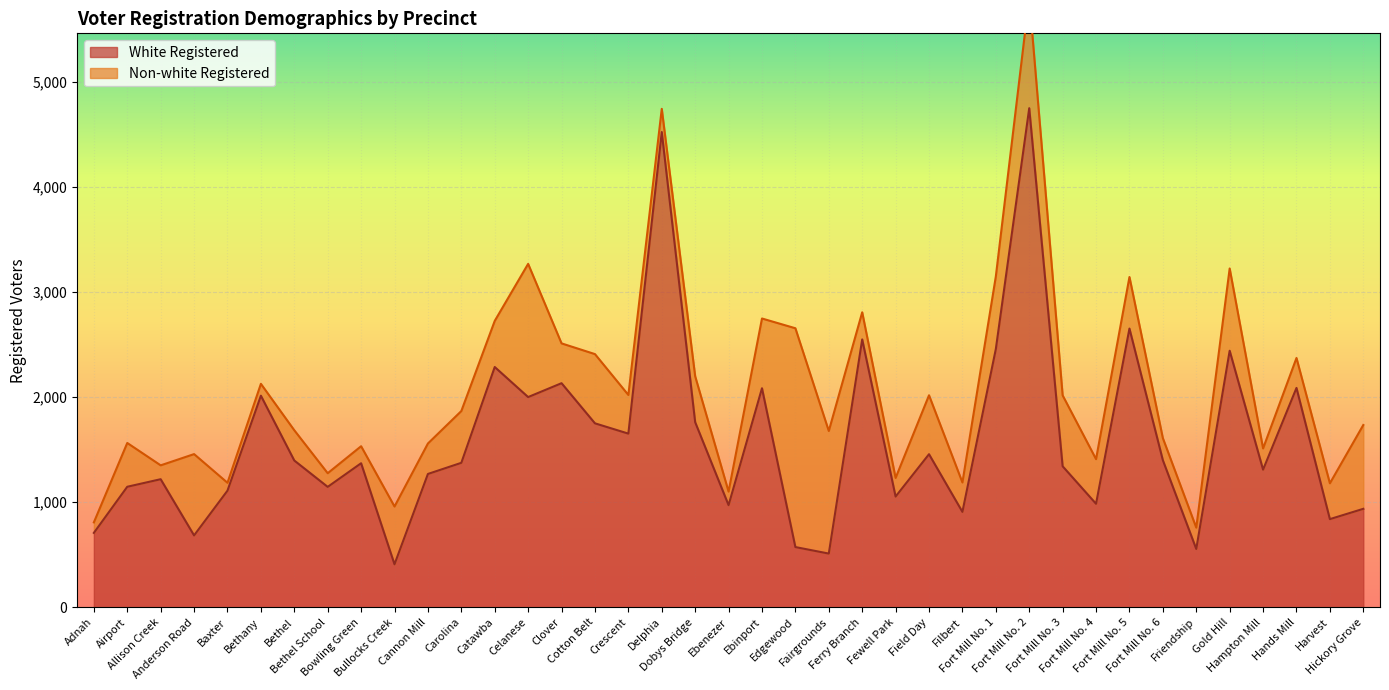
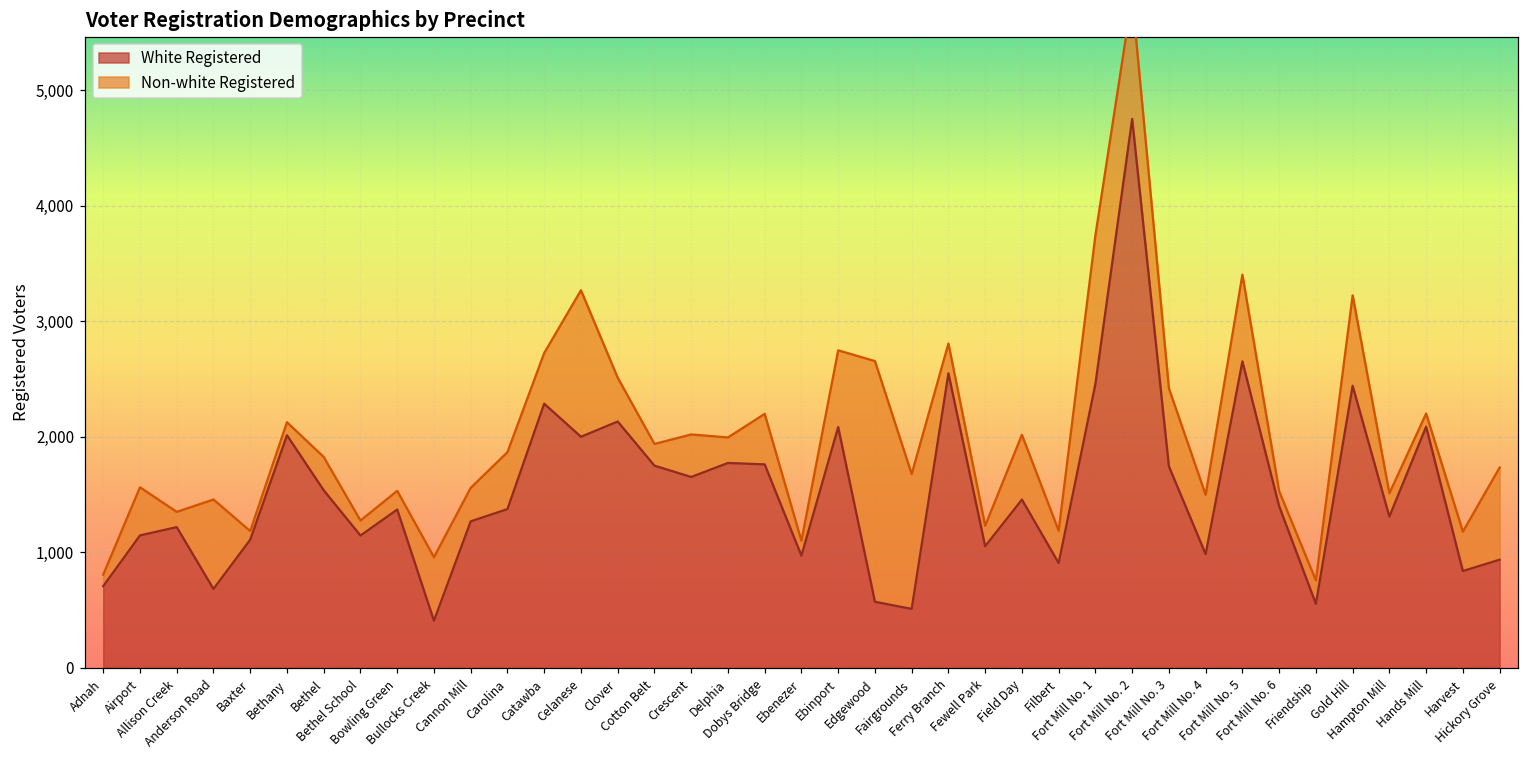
White Registered, Bethel: 1,400 -> 1,540
Non-white Registered, Cotton Belt: 660 -> 190
White Registered, Delphia: 4,520 -> 1,770
Non-white Registered, Fort Mill No. 1: 690 -> 1,290
White Registered, Fort Mill No. 3: 1,340 -> 1,750
Non-white Registered, Fort Mill No. 4: 430 -> 510
Non-white Registered, Fort Mill No. 5: 490 -> 750
Non-white Registered, Fort Mill No. 6: 210 -> 130
Non-white Registered, Hands Mill: 290 -> 110
